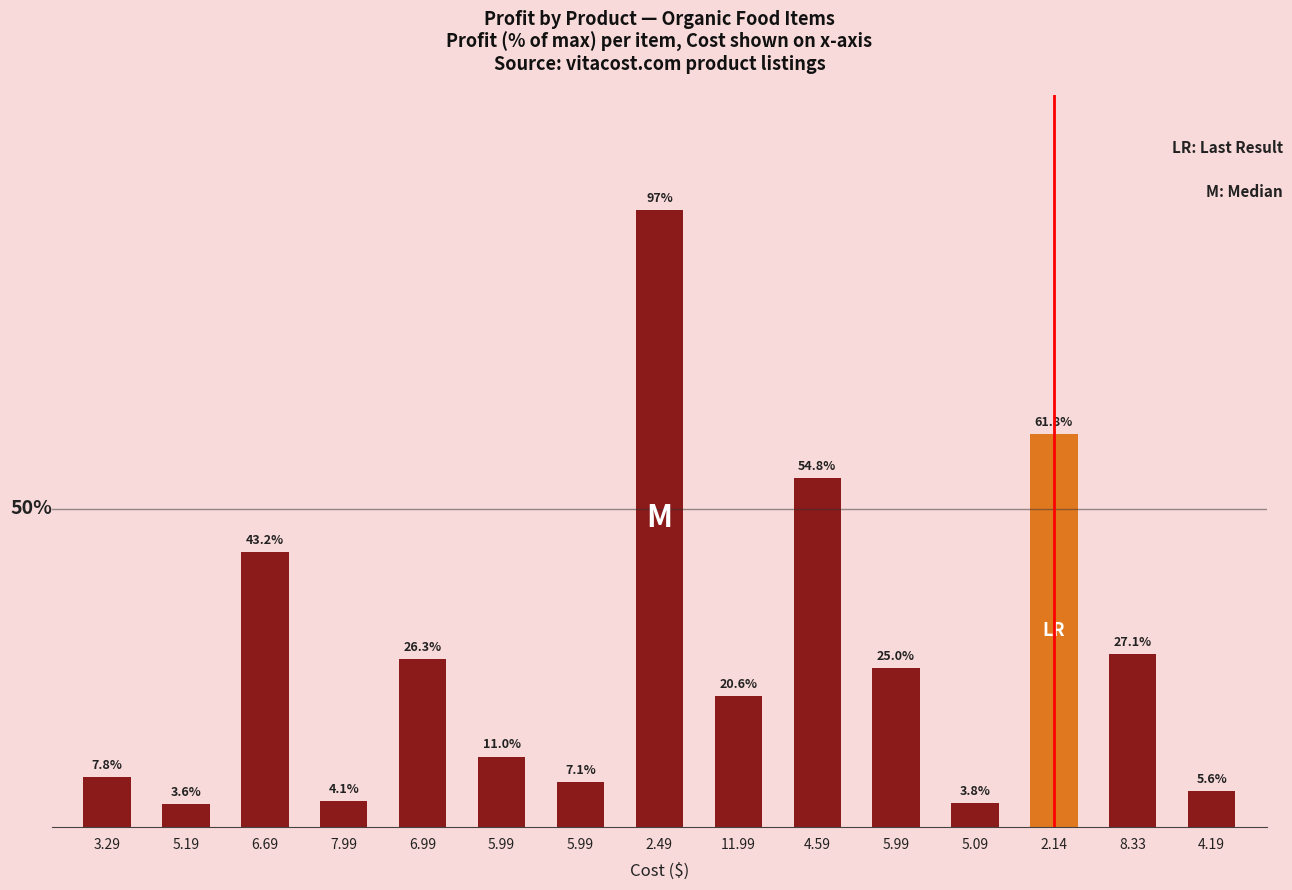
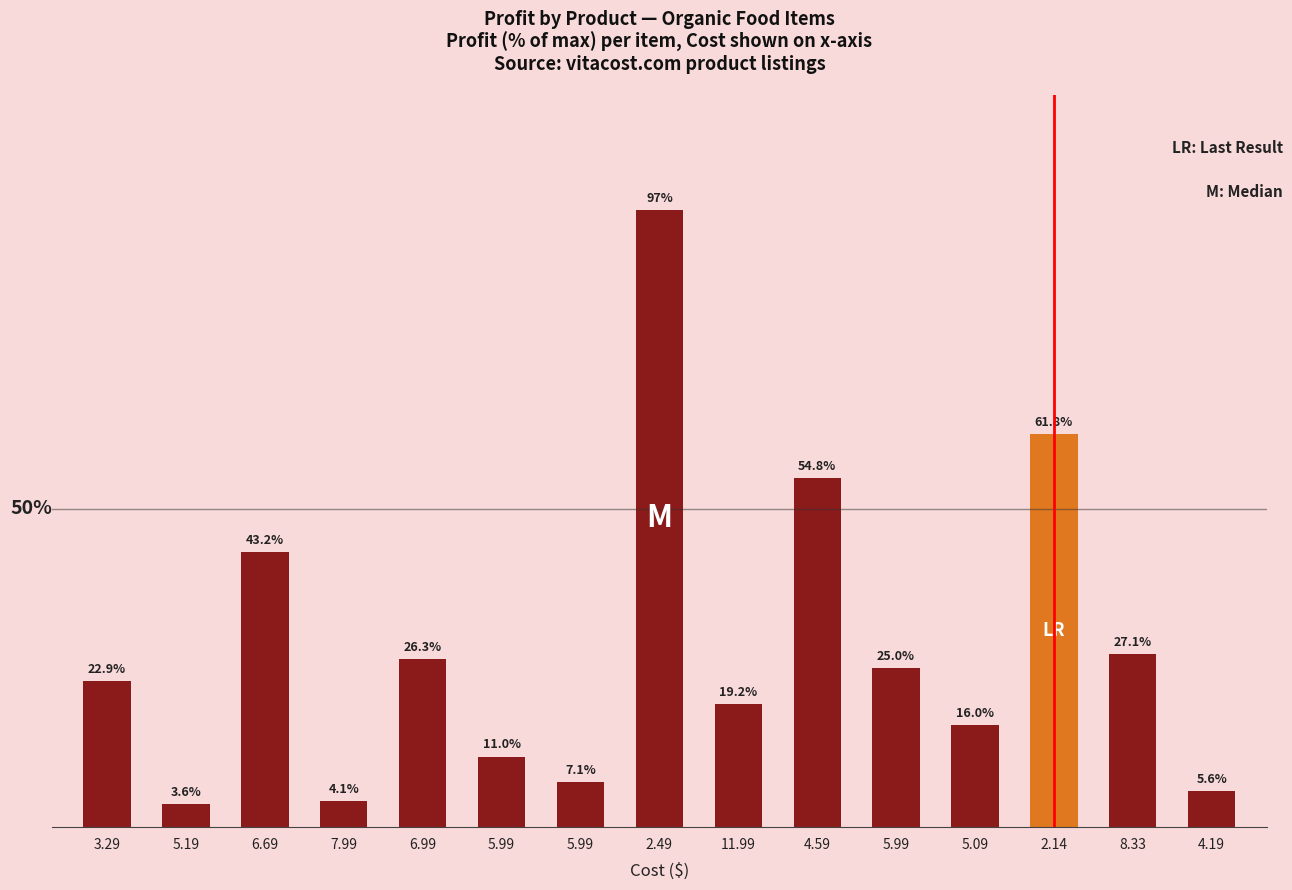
3.29: 7.8% -> 22.9%
11.99: 20.6% -> 19.2%
5.09: 3.8% -> 16.0%
